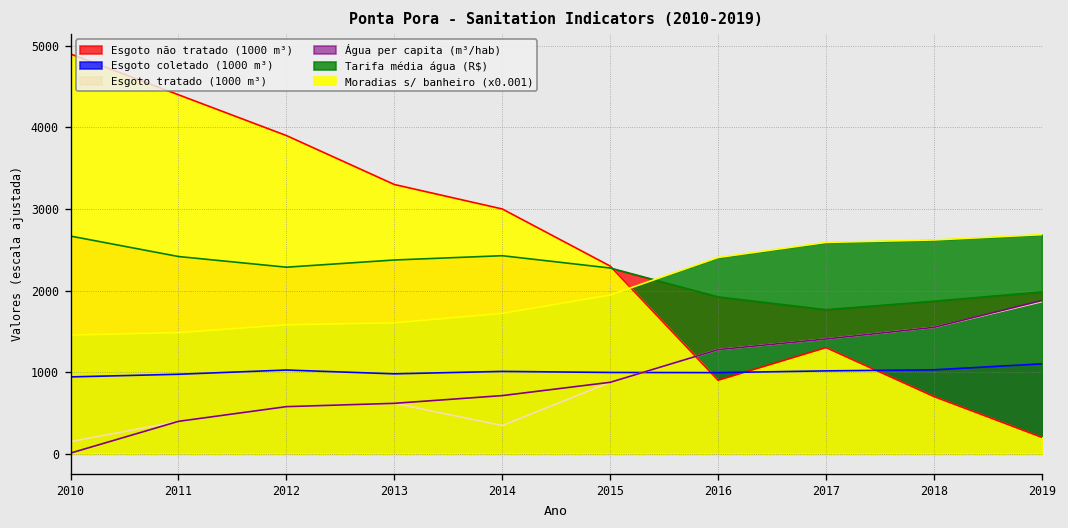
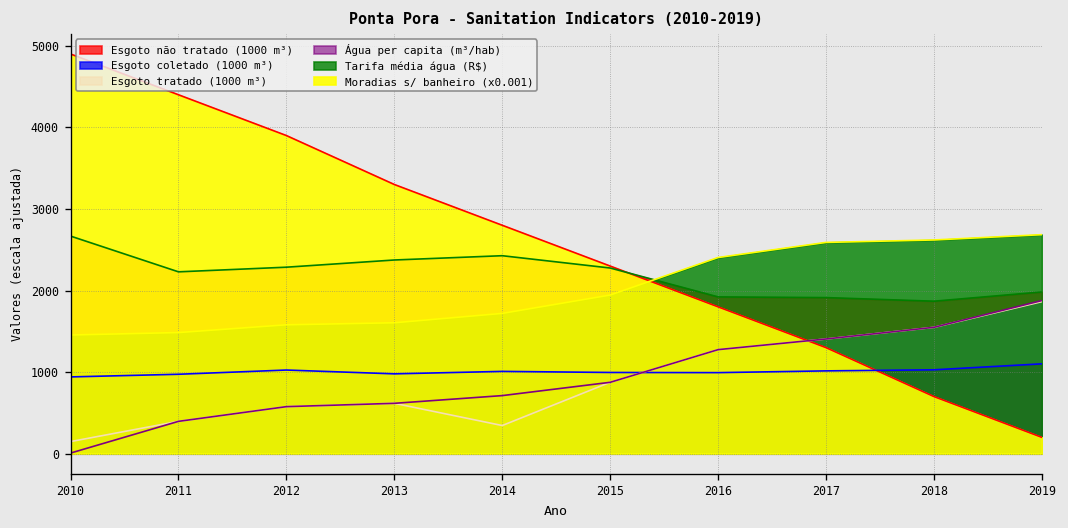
Esgoto não tratado (1000 m³), 2011: 2400 -> 2200
Moradias s/ banheiro (x0.001), 2014: 3000 -> 2800
Moradias s/ banheiro (x0.001), 2016: 900 -> 1800
Esgoto não tratado (1000 m³), 2017: 1800 -> 1900
